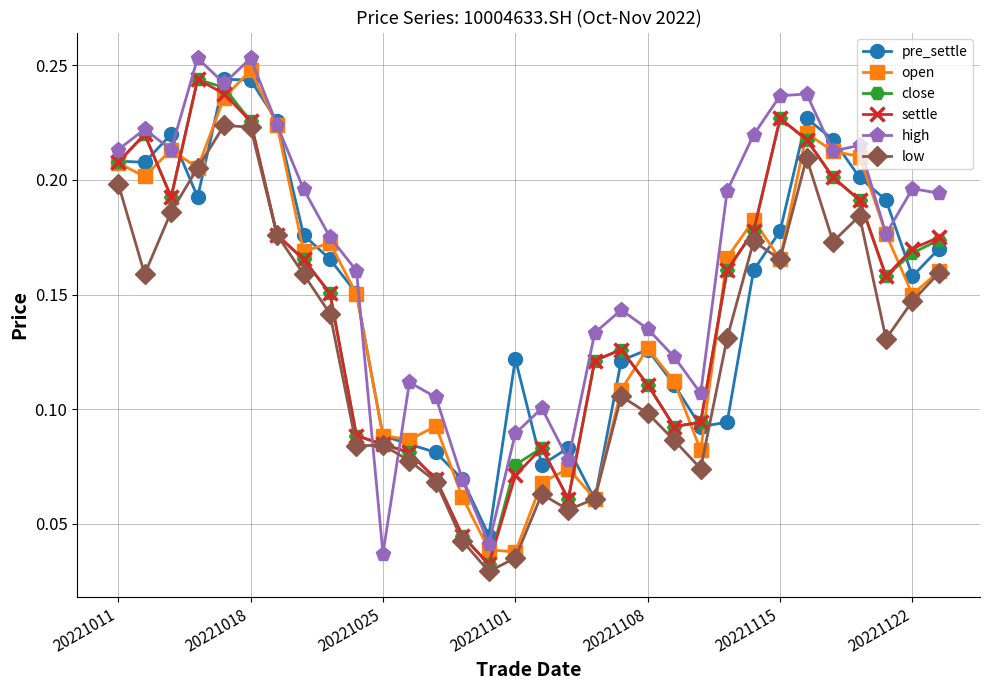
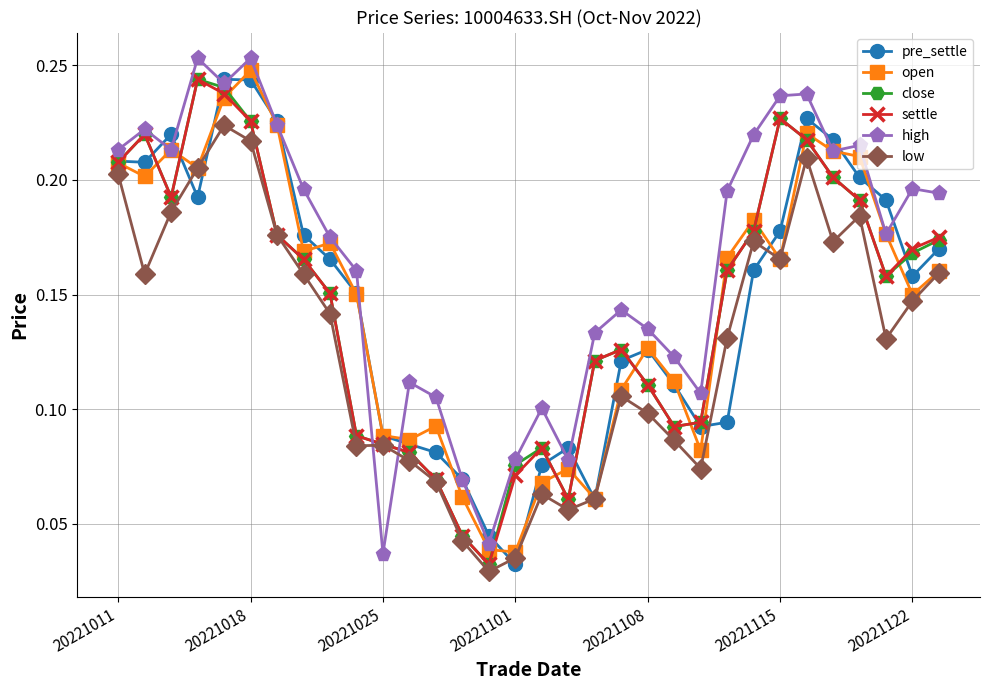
low, 20221011: 0.198 -> 0.203
low, 20221018: 0.223 -> 0.217
pre_settle, 20221101: 0.122 -> 0.032
high, 20221101: 0.089 -> 0.078
